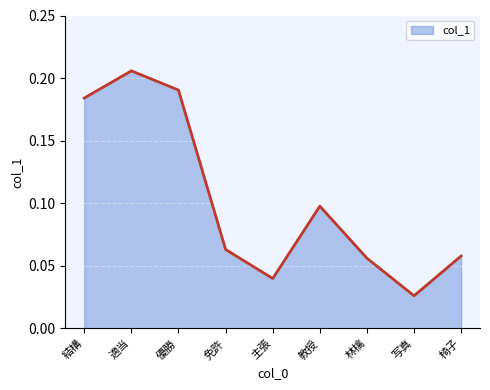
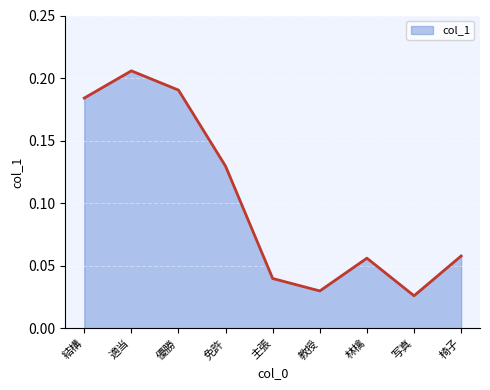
免許: 0.063 -> 0.130
教授: 0.098 -> 0.030
